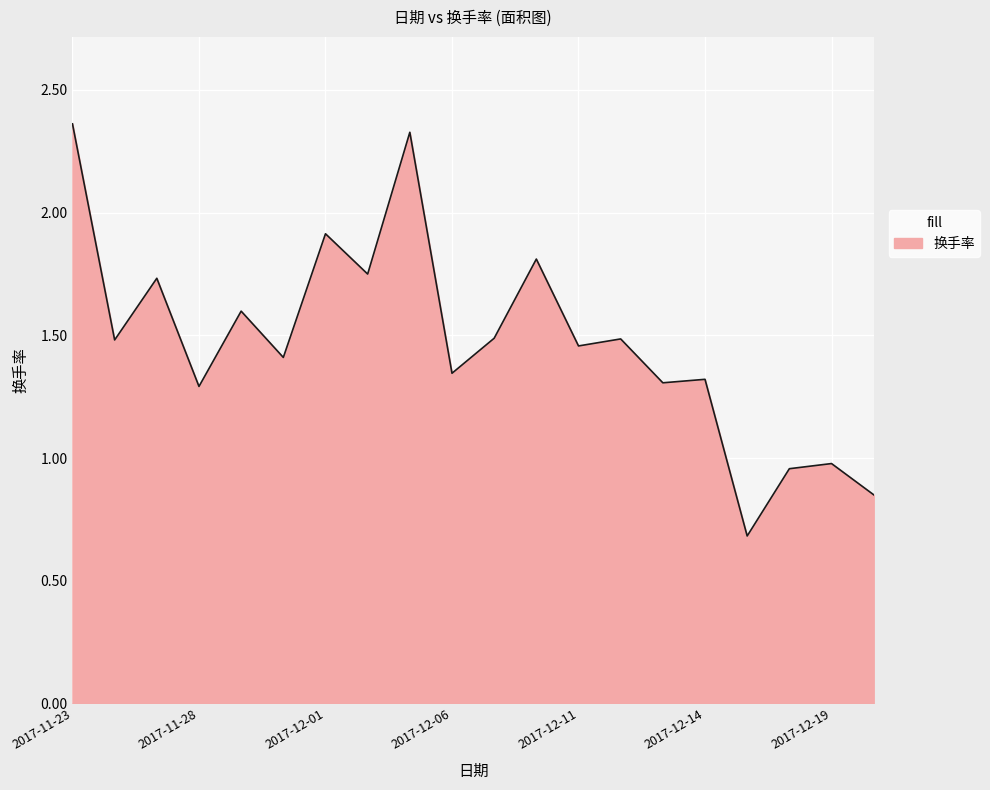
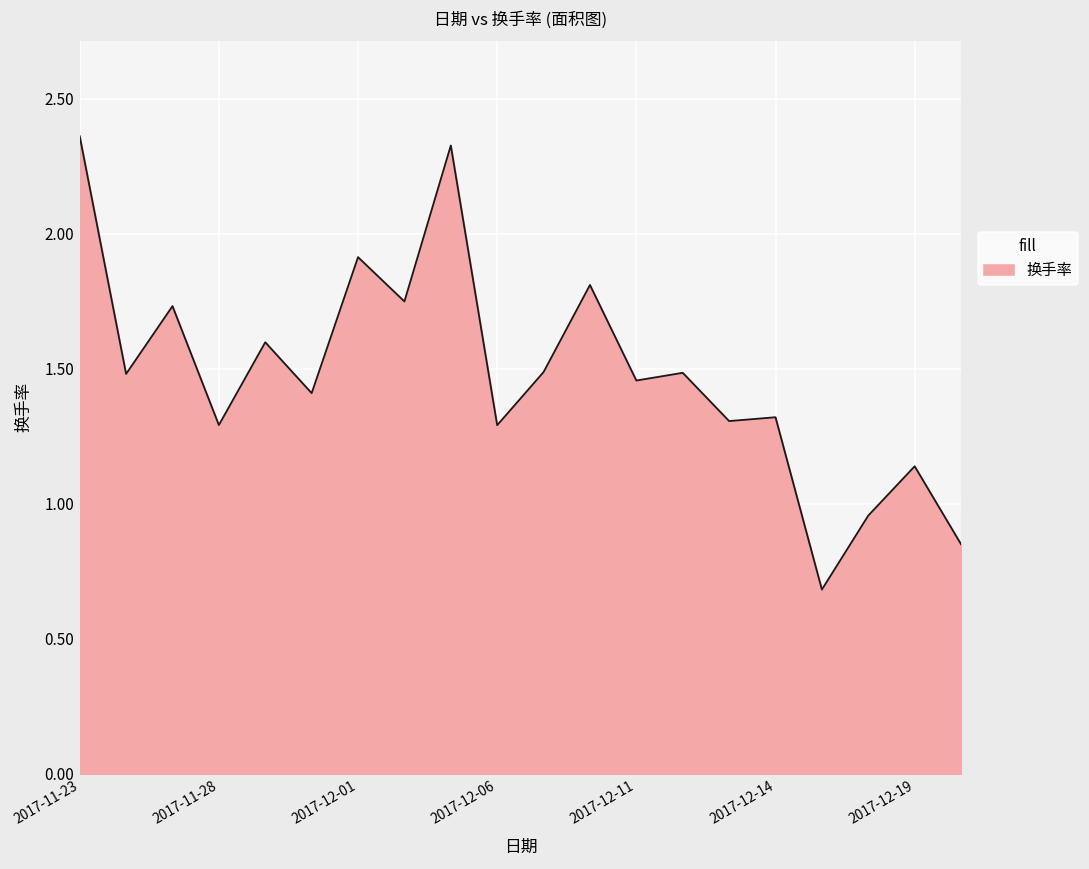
2017-12-06: 1.35 -> 1.29
2017-12-19: 0.98 -> 1.14
